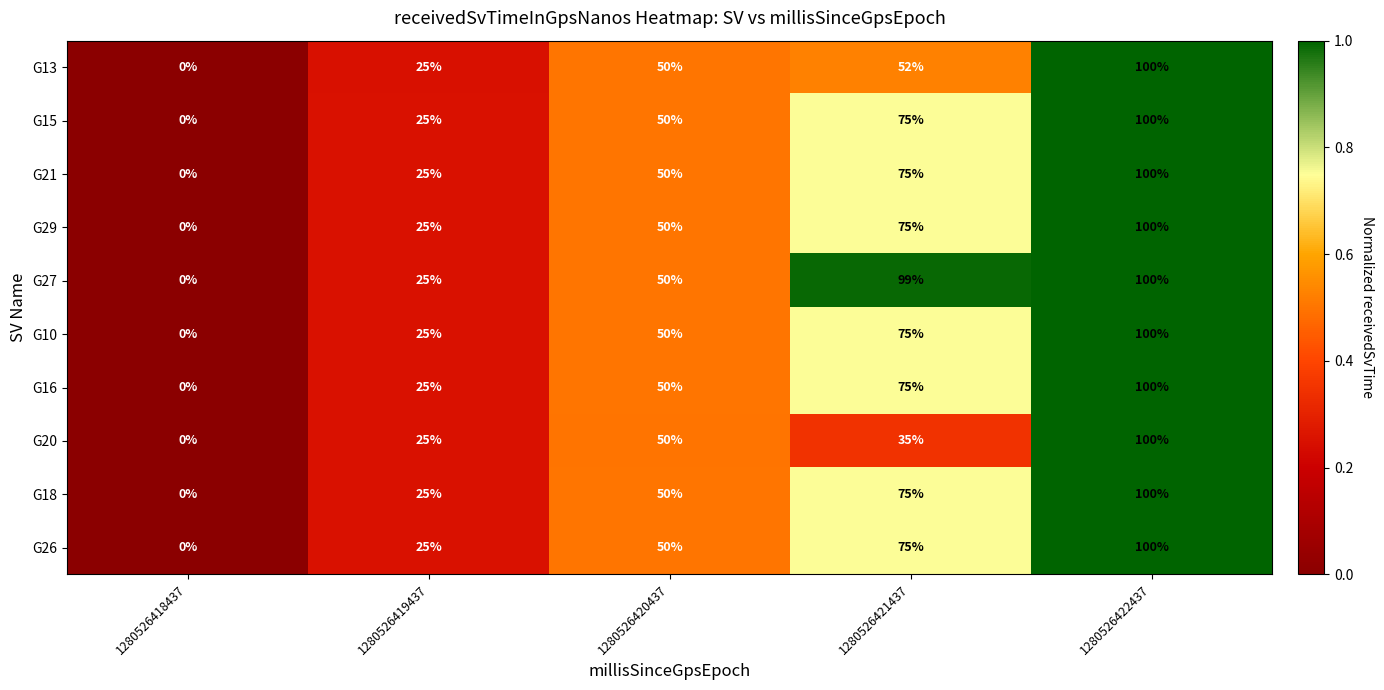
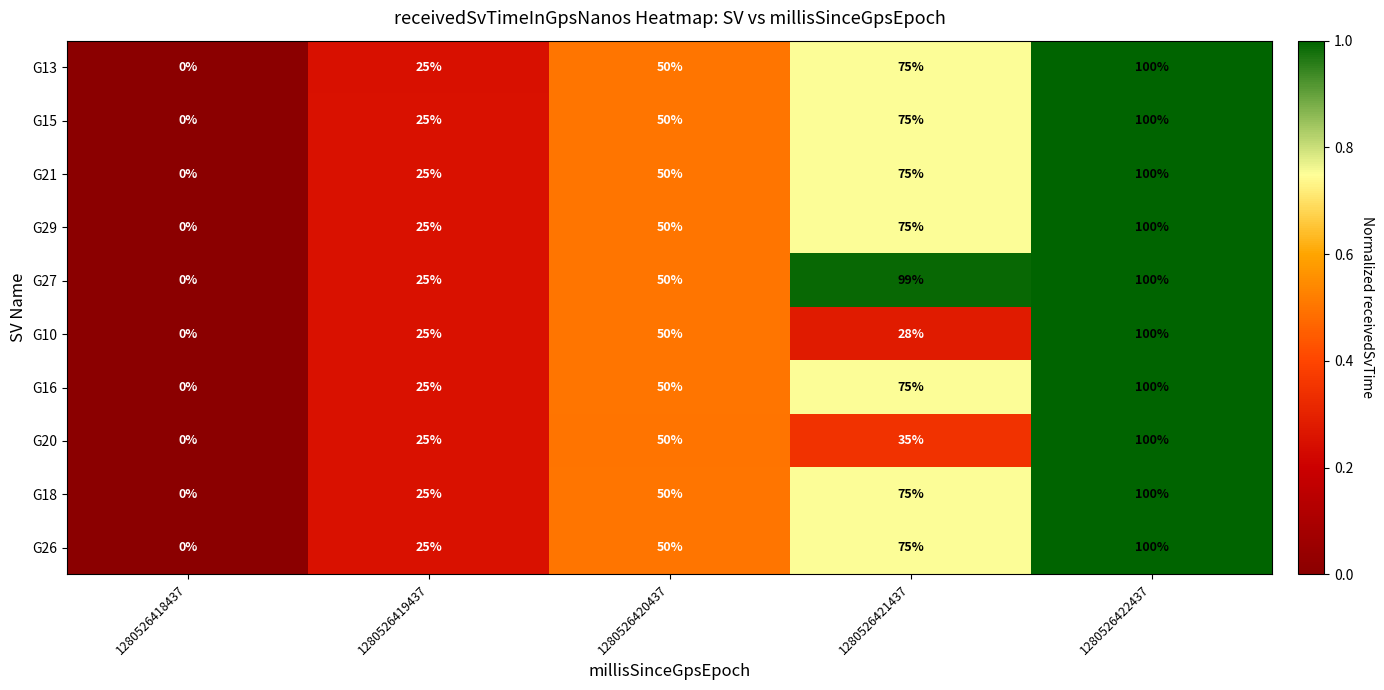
G13, 1280526421437: 52% -> 75%
G10, 1280526421437: 75% -> 28%
